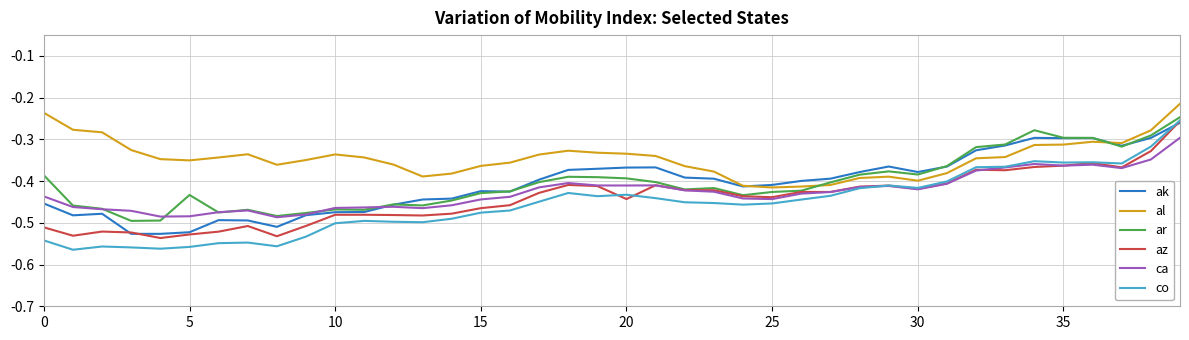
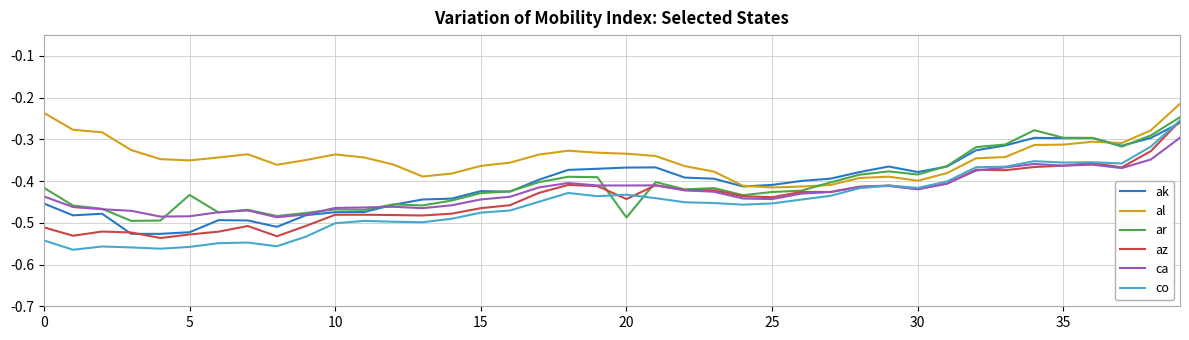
ar, 0: -0.39 -> -0.42
ar, 20: -0.39 -> -0.49
